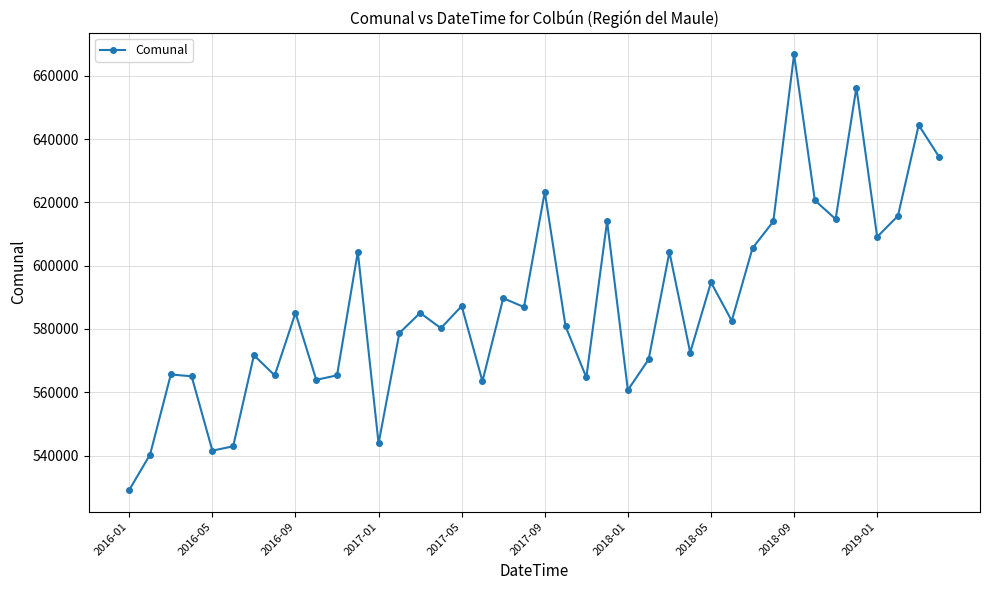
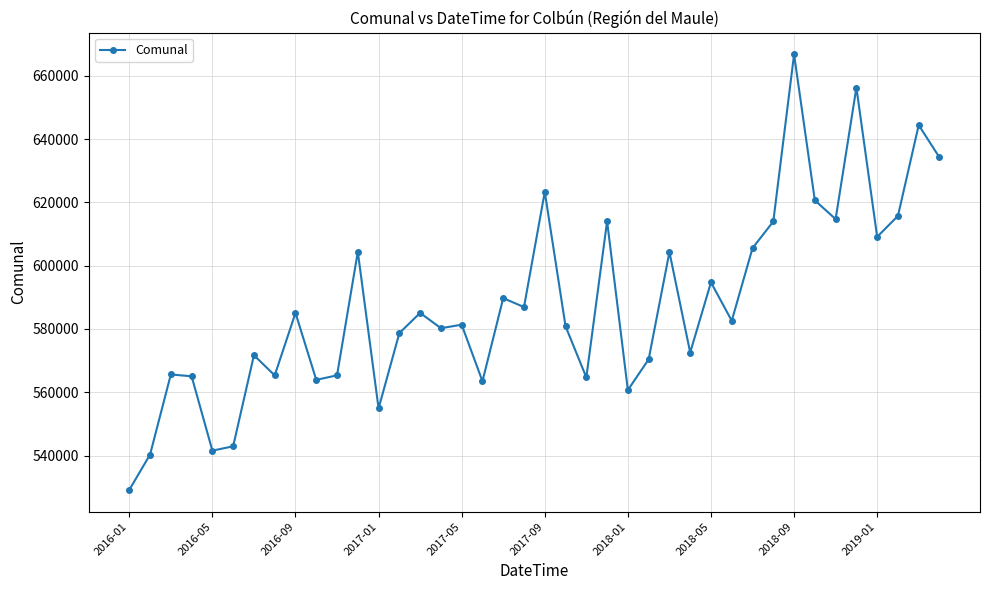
2017-01: 544000 -> 555000
2017-05: 587000 -> 581000
